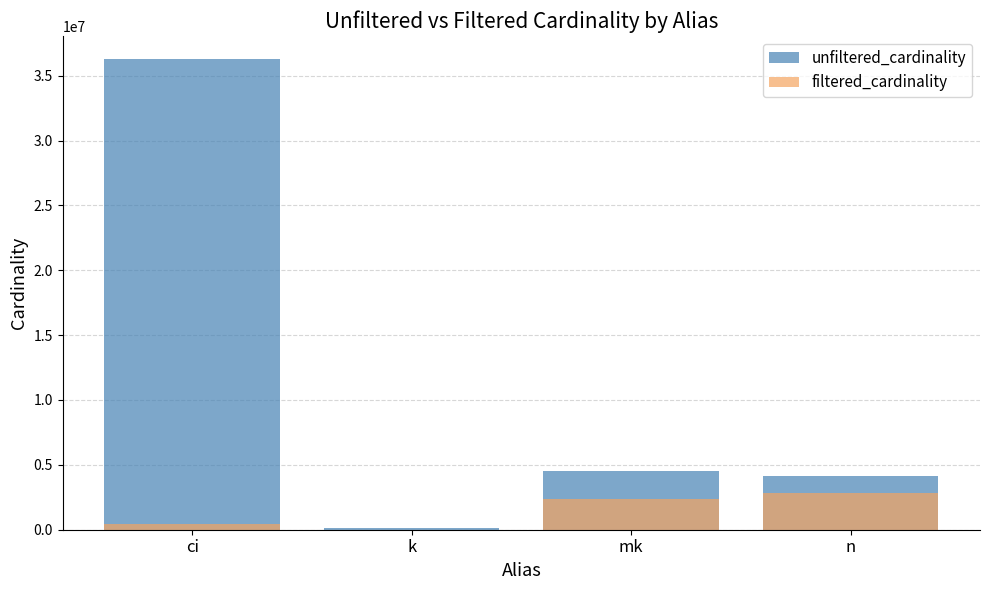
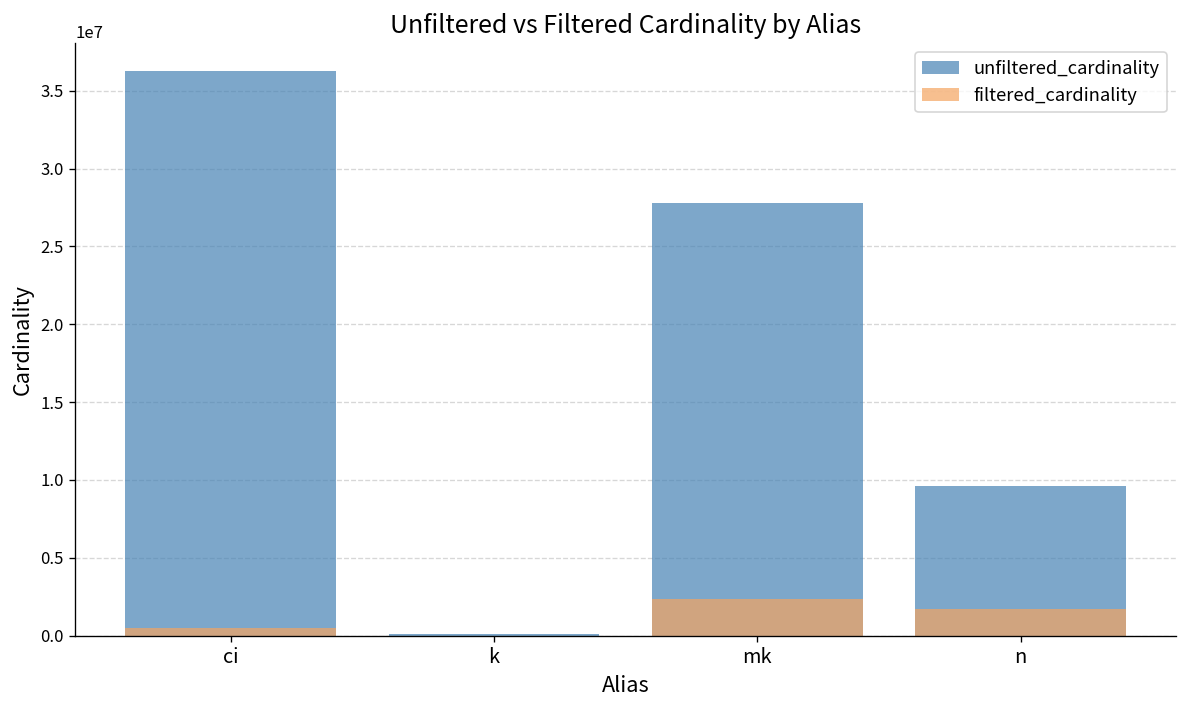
unfiltered_cardinality, mk: 4500000 -> 27800000
unfiltered_cardinality, n: 4200000 -> 9600000
filtered_cardinality, n: 2800000 -> 1700000
